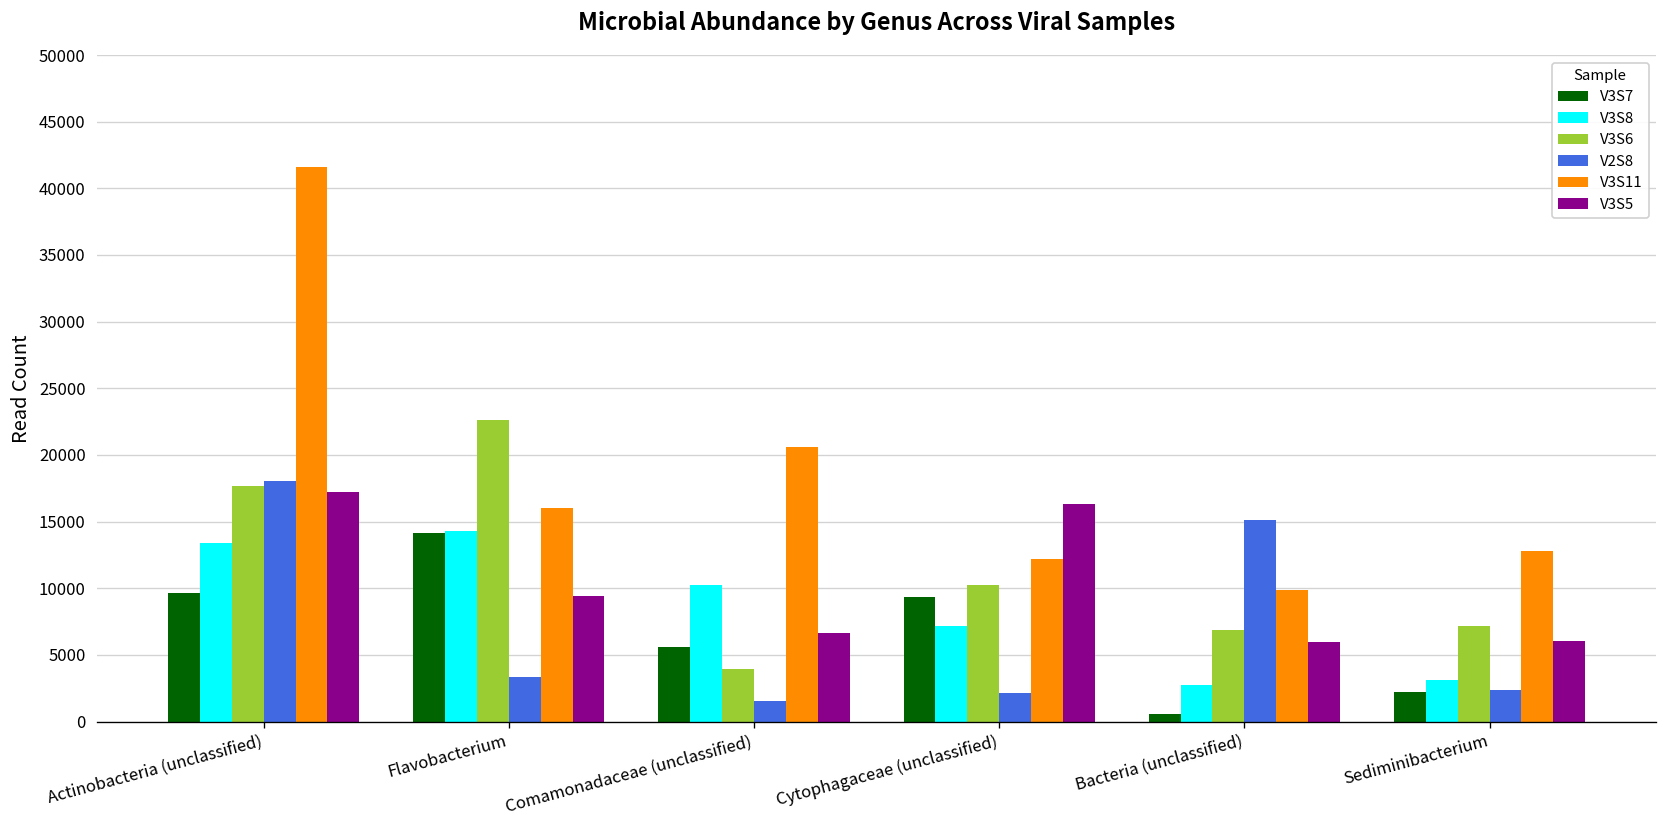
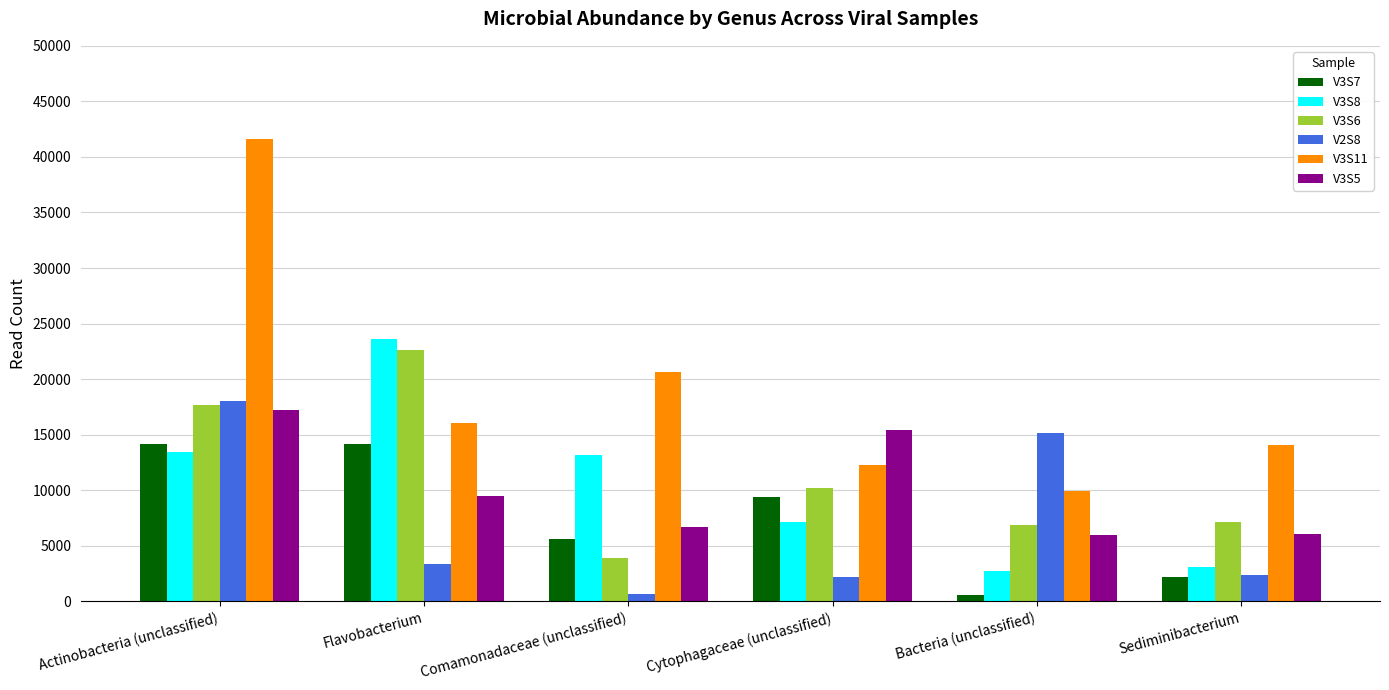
V3S7, Actinobacteria (unclassified): 9600 -> 14200
V3S8, Flavobacterium: 14300 -> 23600
V3S8, Comamonadaceae (unclassified): 10300 -> 13200
V2S8, Comamonadaceae (unclassified): 1500 -> 600
V3S5, Cytophagaceae (unclassified): 16300 -> 15400
V3S11, Sediminibacterium: 12800 -> 14100
